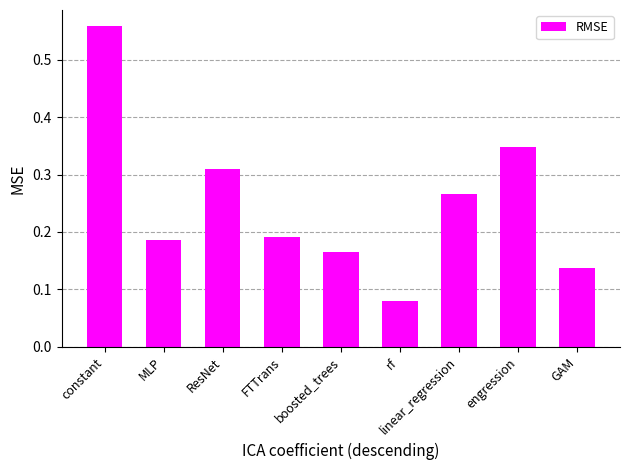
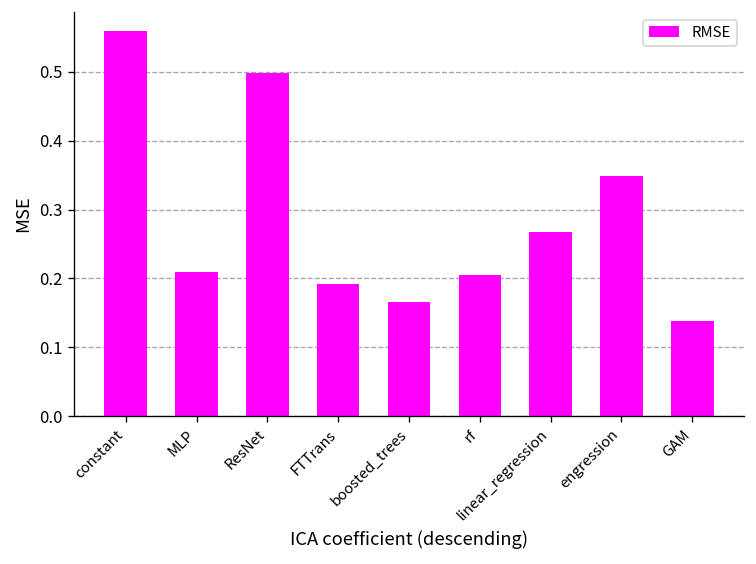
MLP: 0.19 -> 0.21
ResNet: 0.31 -> 0.50
rf: 0.08 -> 0.21
